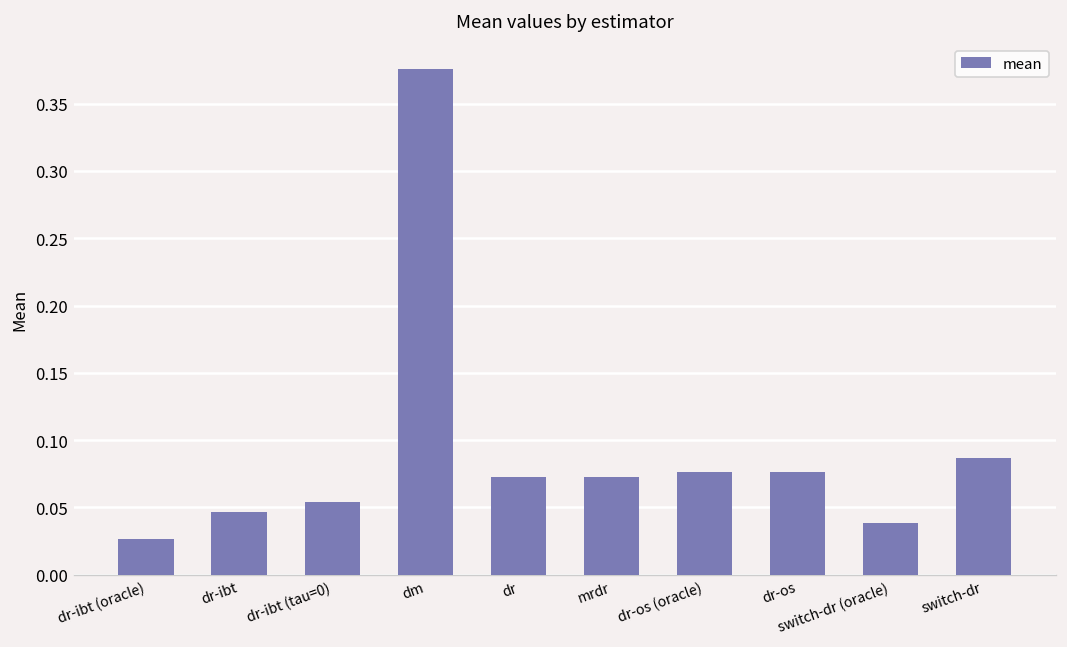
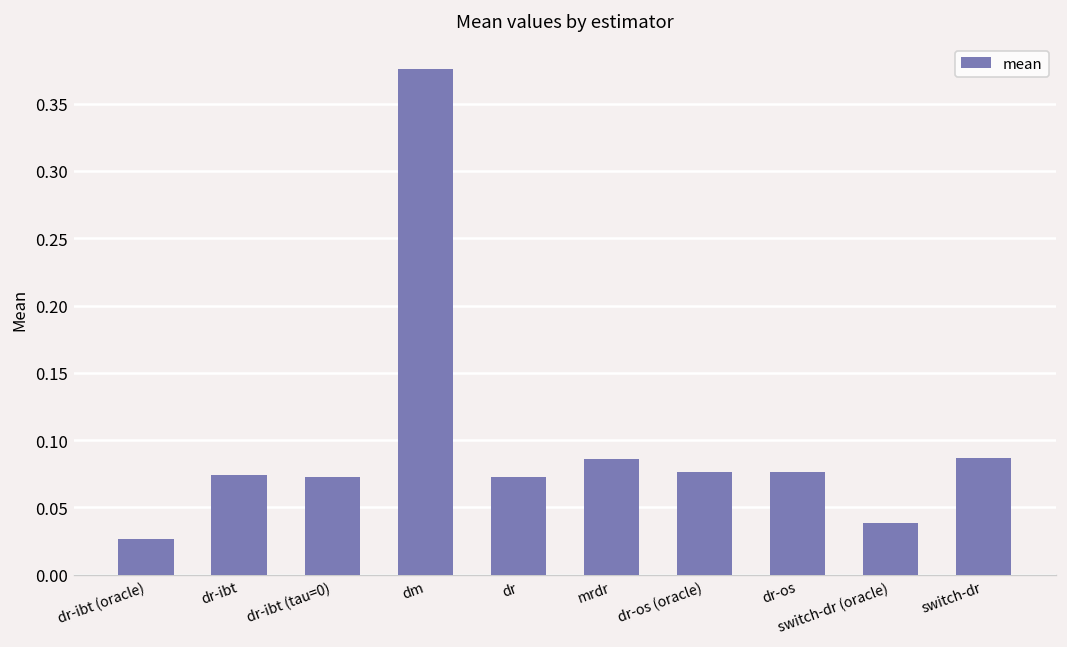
dr-ibt: 0.046 -> 0.074
dr-ibt (tau=0): 0.054 -> 0.073
mrdr: 0.072 -> 0.086
